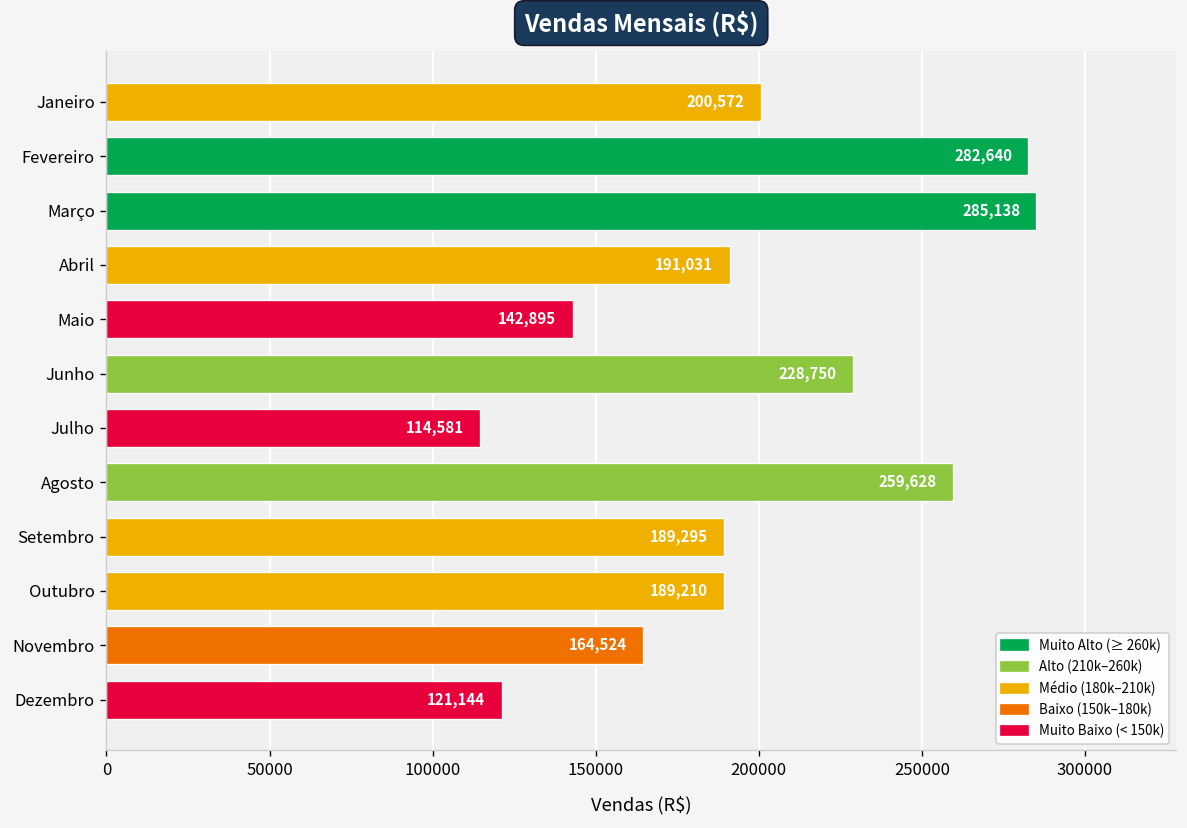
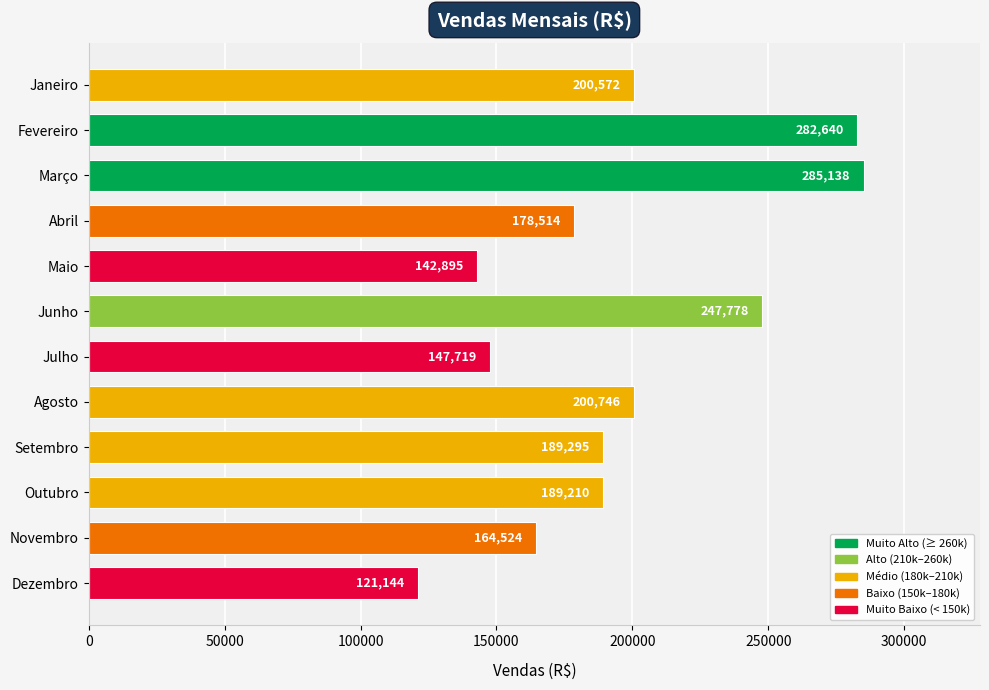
Abril: 191,031 -> 178,514
Junho: 228,750 -> 247,778
Julho: 114,581 -> 147,719
Agosto: 259,628 -> 200,746
